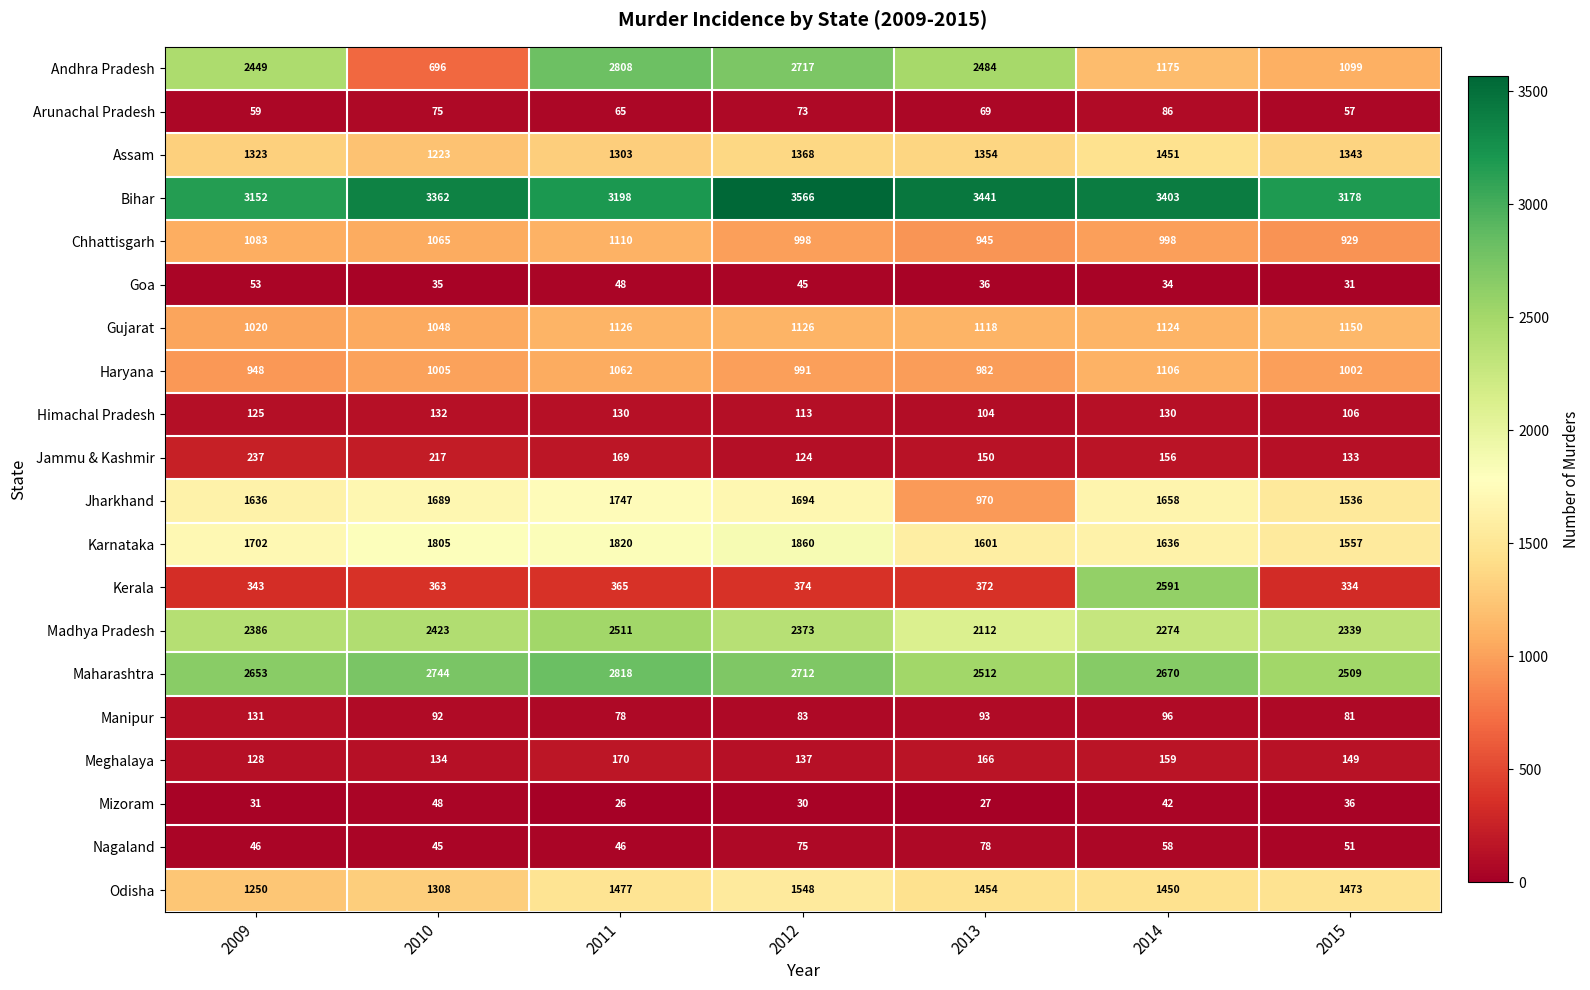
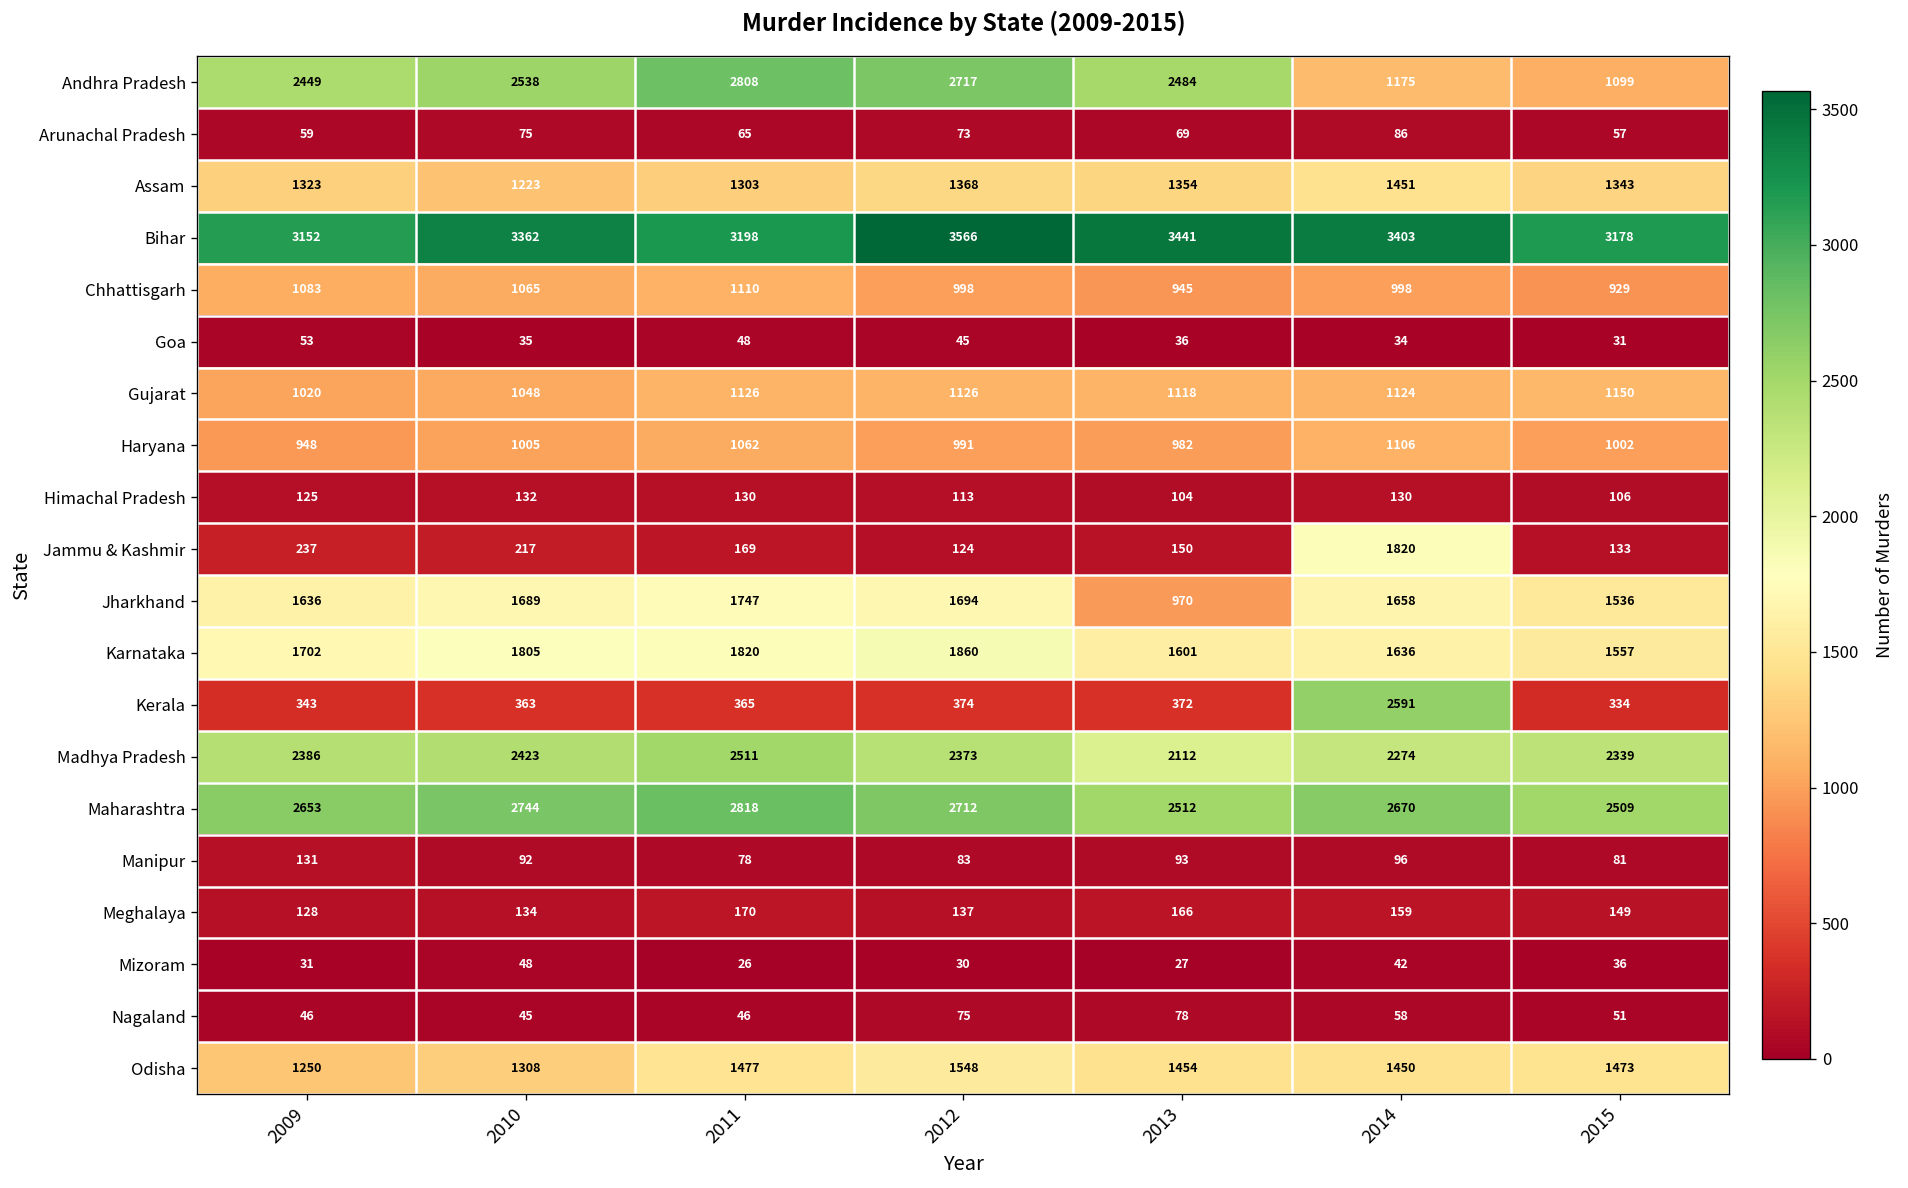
Andhra Pradesh, 2010: 696 -> 2538
Jammu & Kashmir, 2014: 156 -> 1820
